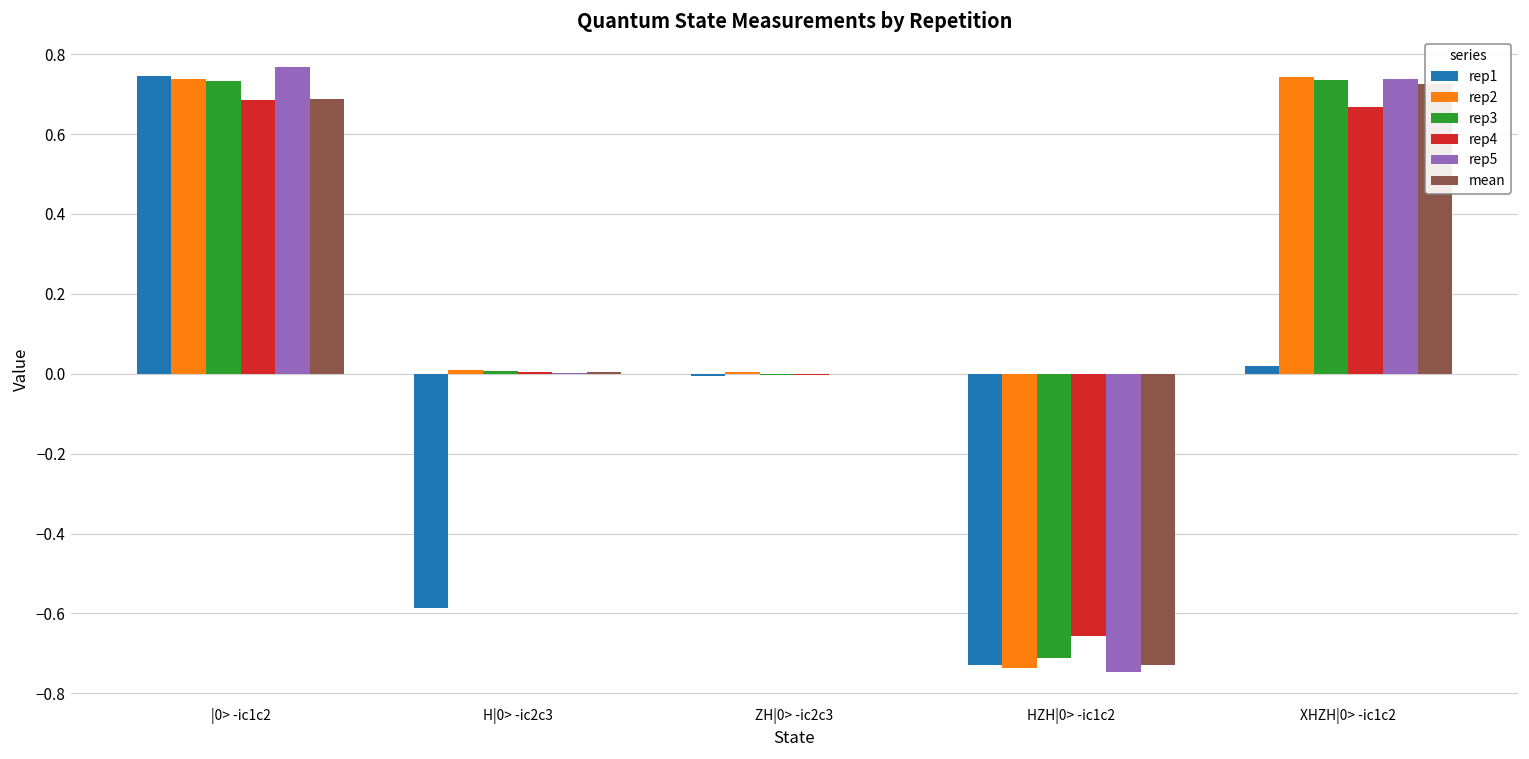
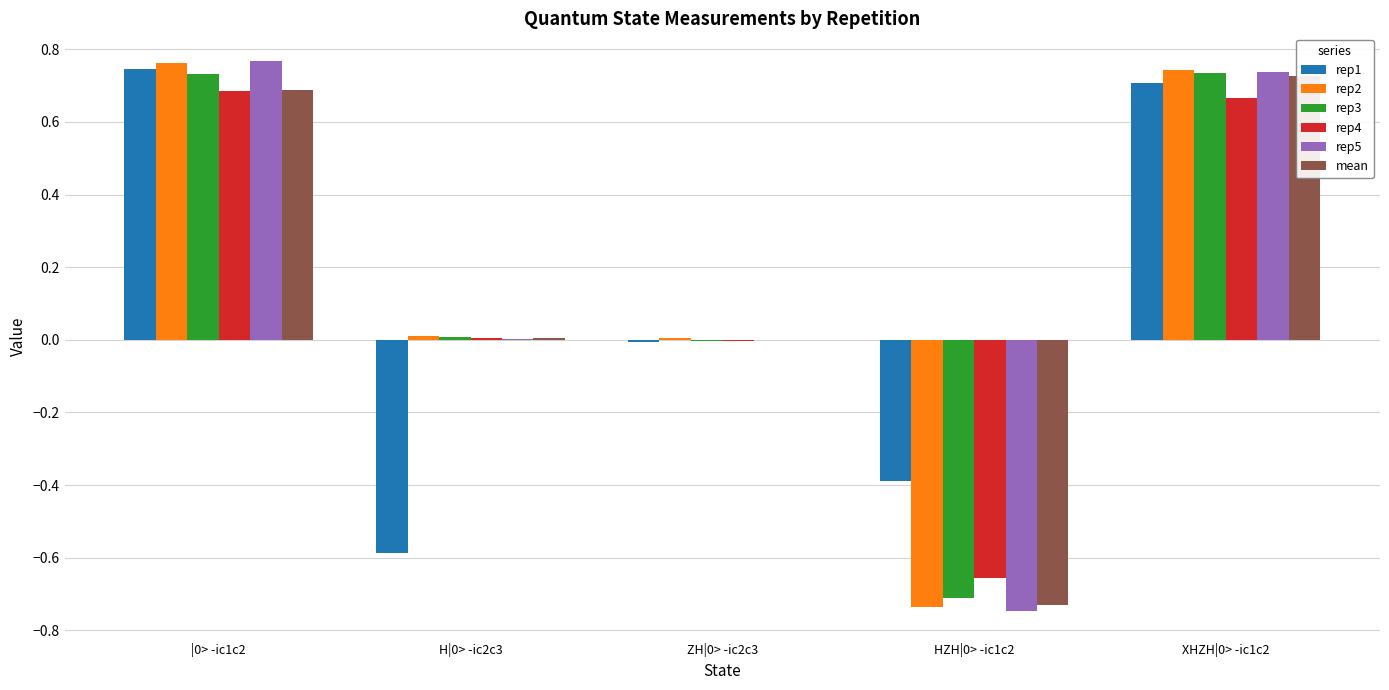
rep2, |0> -ic1c2: 0.74 -> 0.76
rep1, HZH|0> -ic1c2: -0.73 -> -0.39
rep1, XHZH|0> -ic1c2: 0.02 -> 0.71
